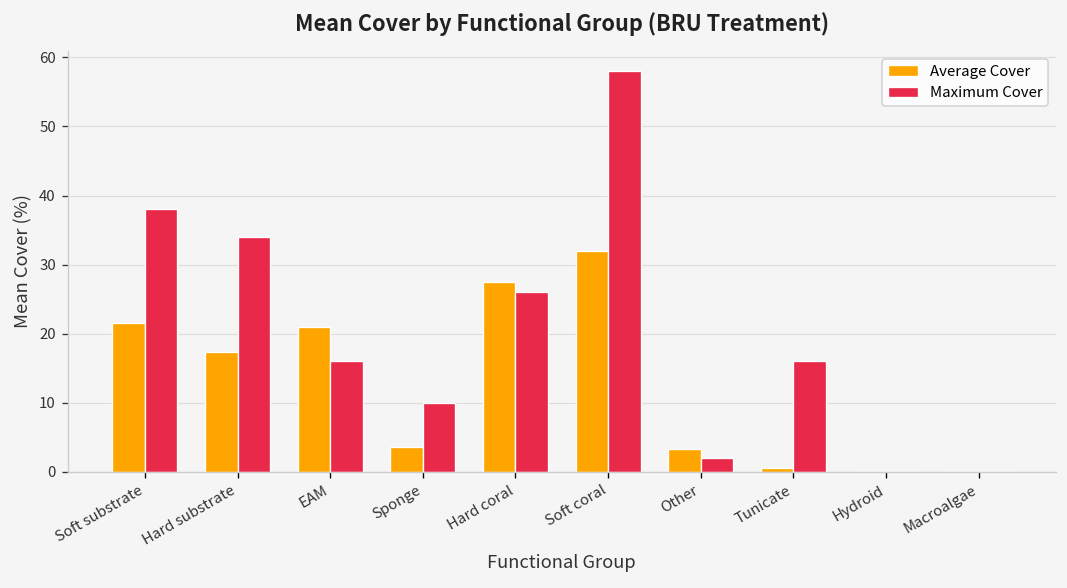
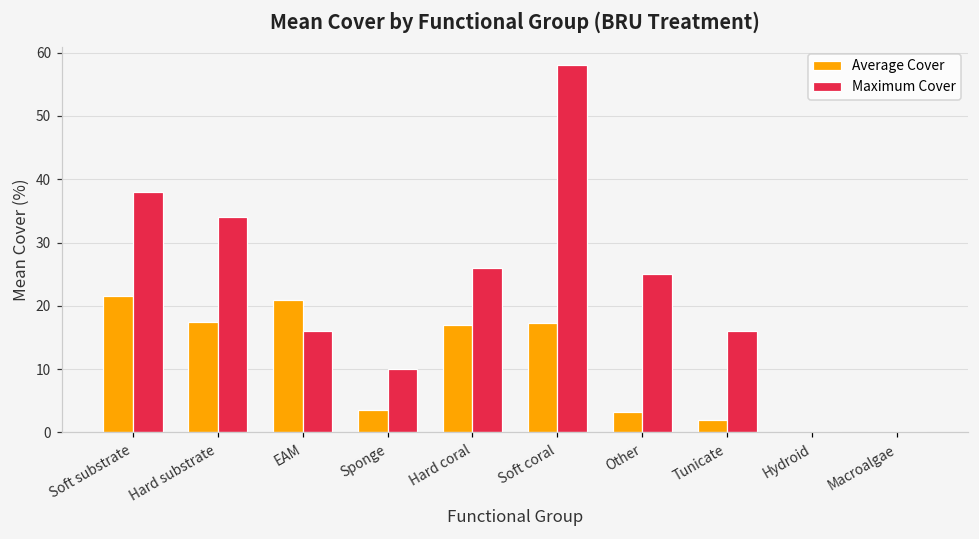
Average Cover, Hard coral: 28 -> 17
Average Cover, Soft coral: 32 -> 17
Maximum Cover, Other: 2 -> 25
Average Cover, Tunicate: 1 -> 2
